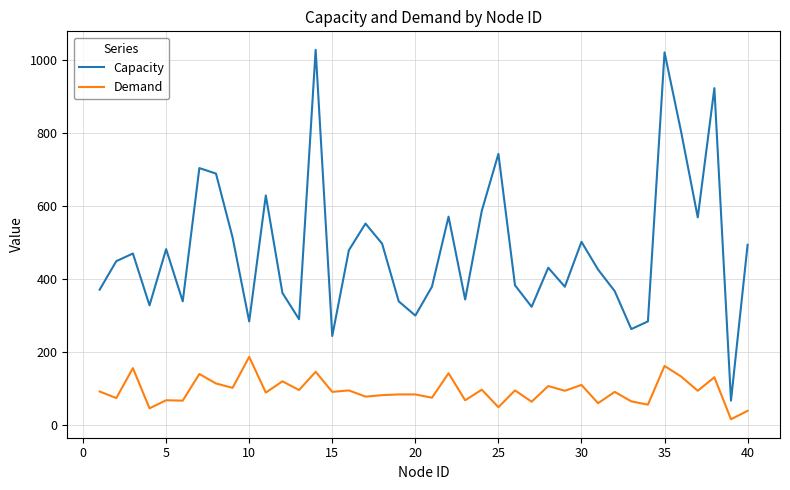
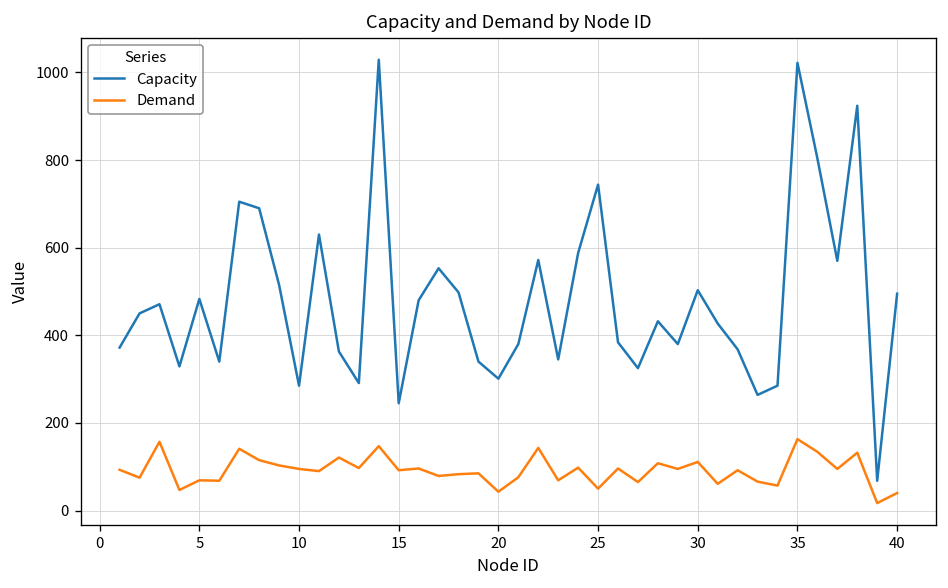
Demand, 10: 190 -> 100
Demand, 20: 90 -> 40
